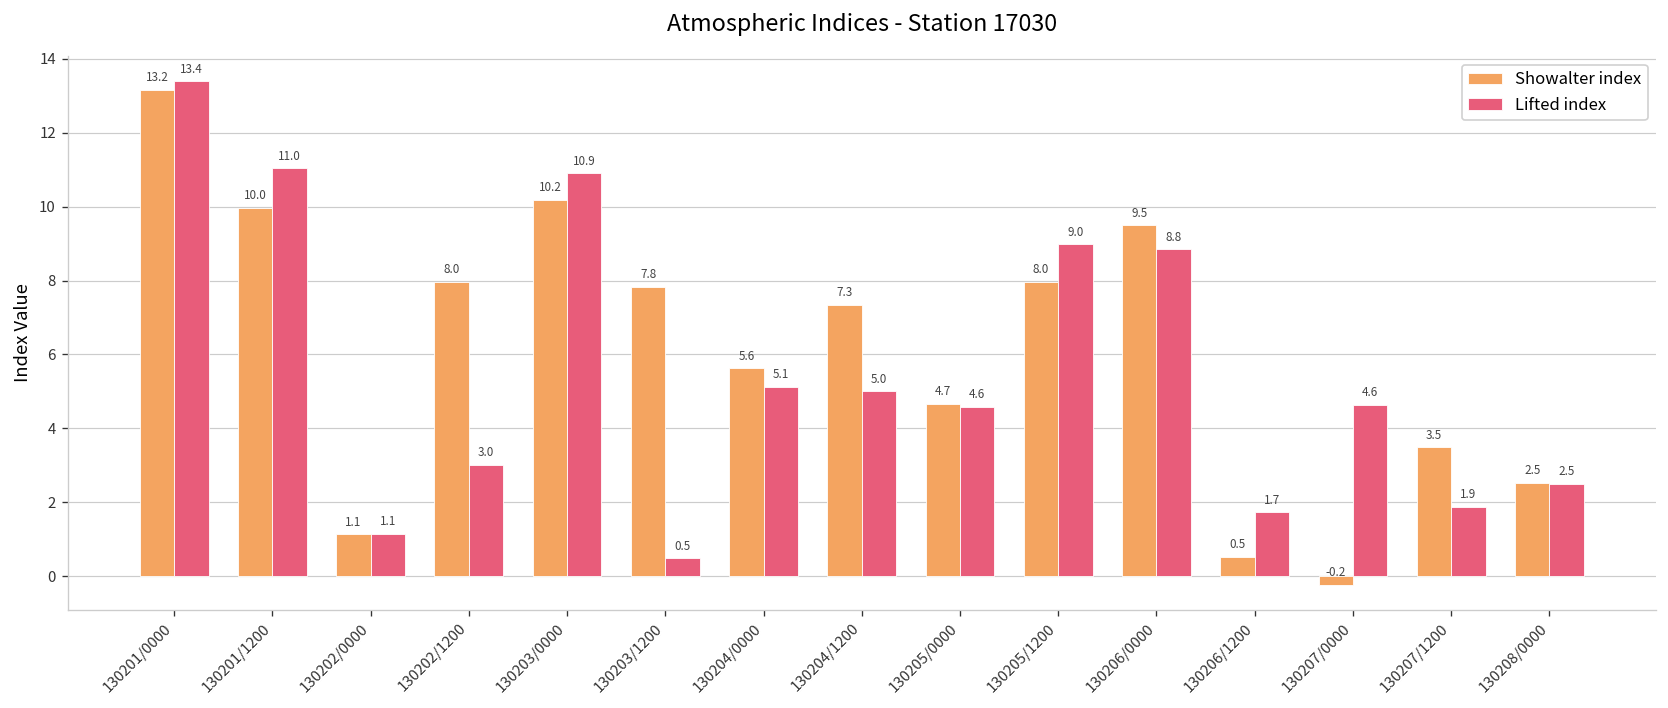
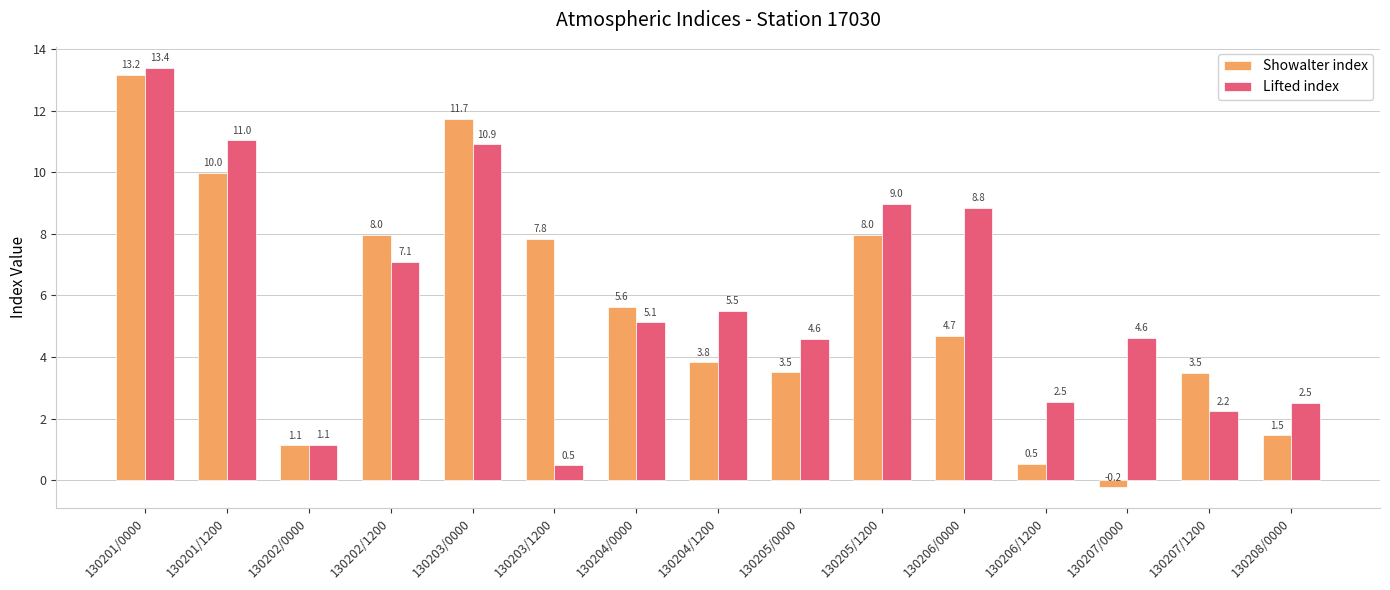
Lifted index, 130202/1200: 3.0 -> 7.1
Showalter index, 130203/0000: 10.2 -> 11.7
Showalter index, 130204/1200: 7.3 -> 3.8
Lifted index, 130204/1200: 5.0 -> 5.5
Showalter index, 130205/0000: 4.7 -> 3.5
Showalter index, 130206/0000: 9.5 -> 4.7
Lifted index, 130206/1200: 1.7 -> 2.5
Lifted index, 130207/1200: 1.9 -> 2.2
Showalter index, 130208/0000: 2.5 -> 1.5
